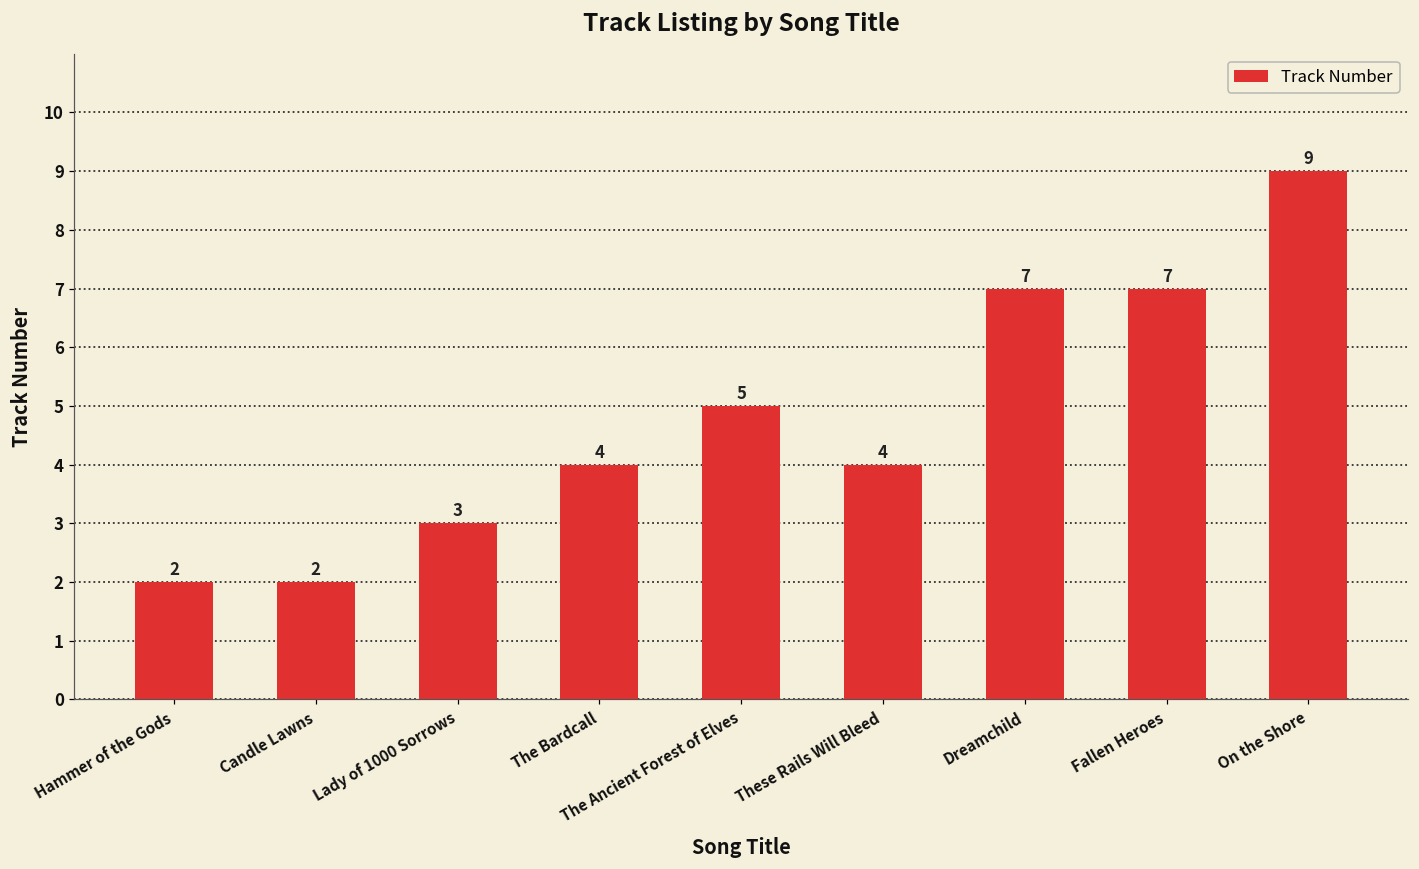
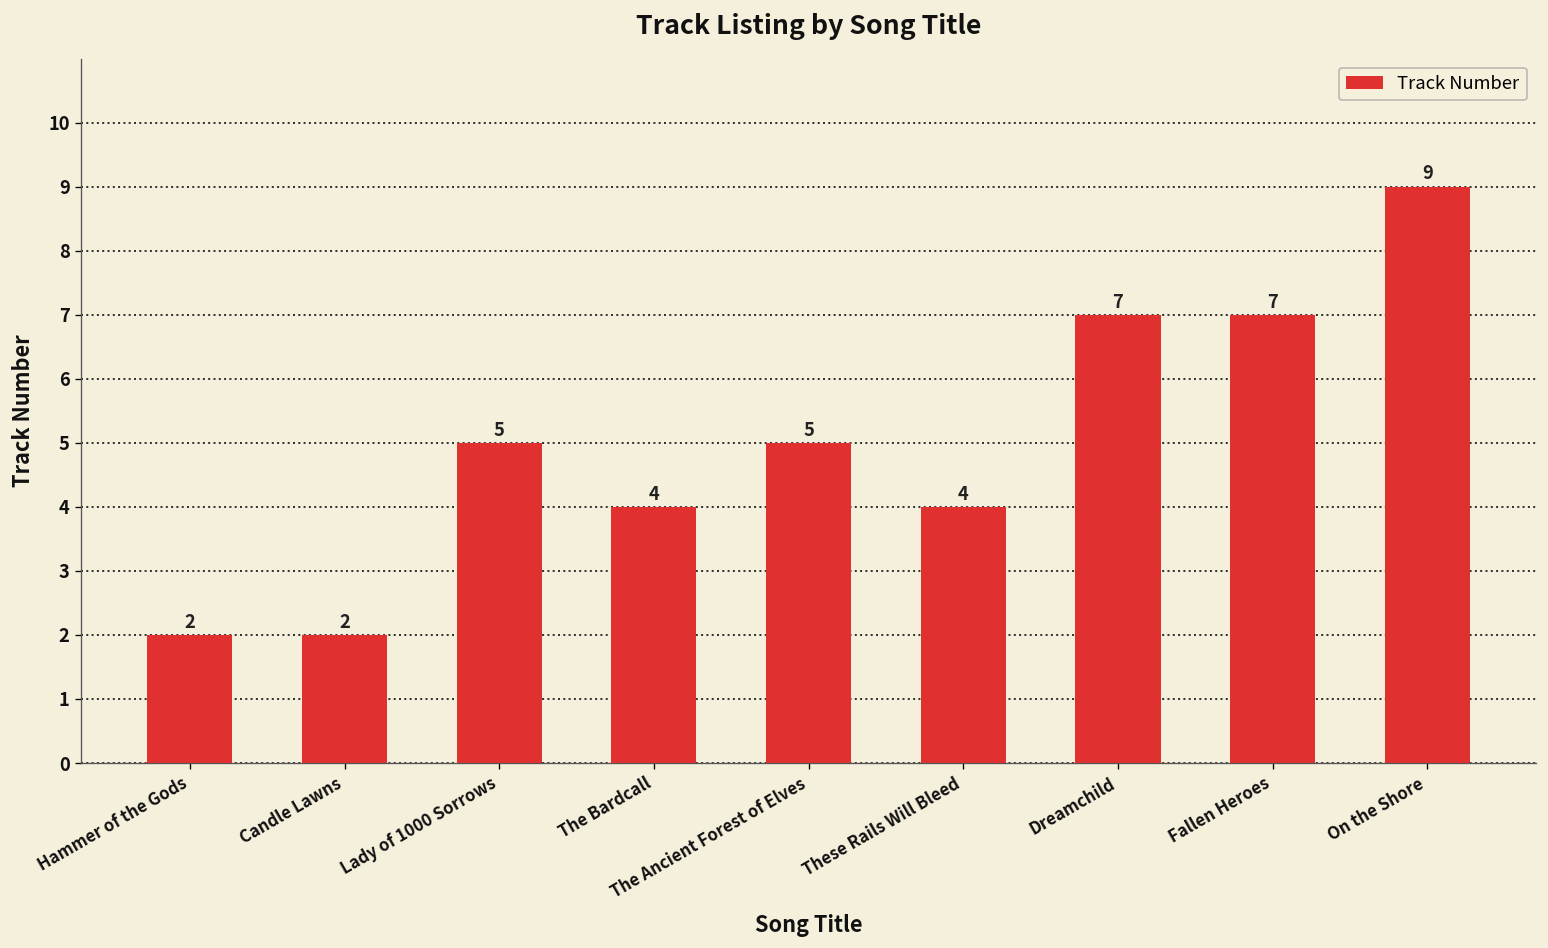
Lady of 1000 Sorrows: 3 -> 5
